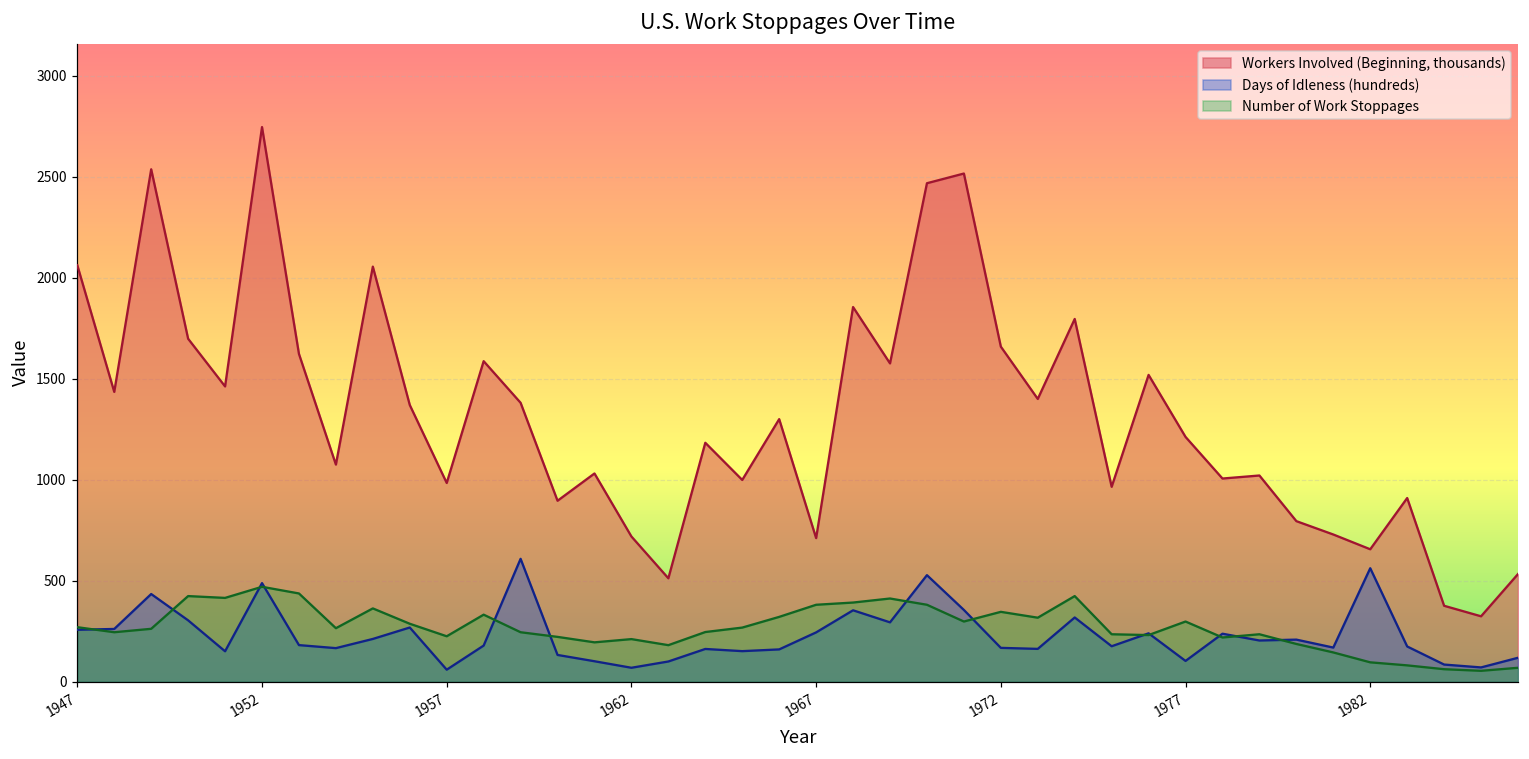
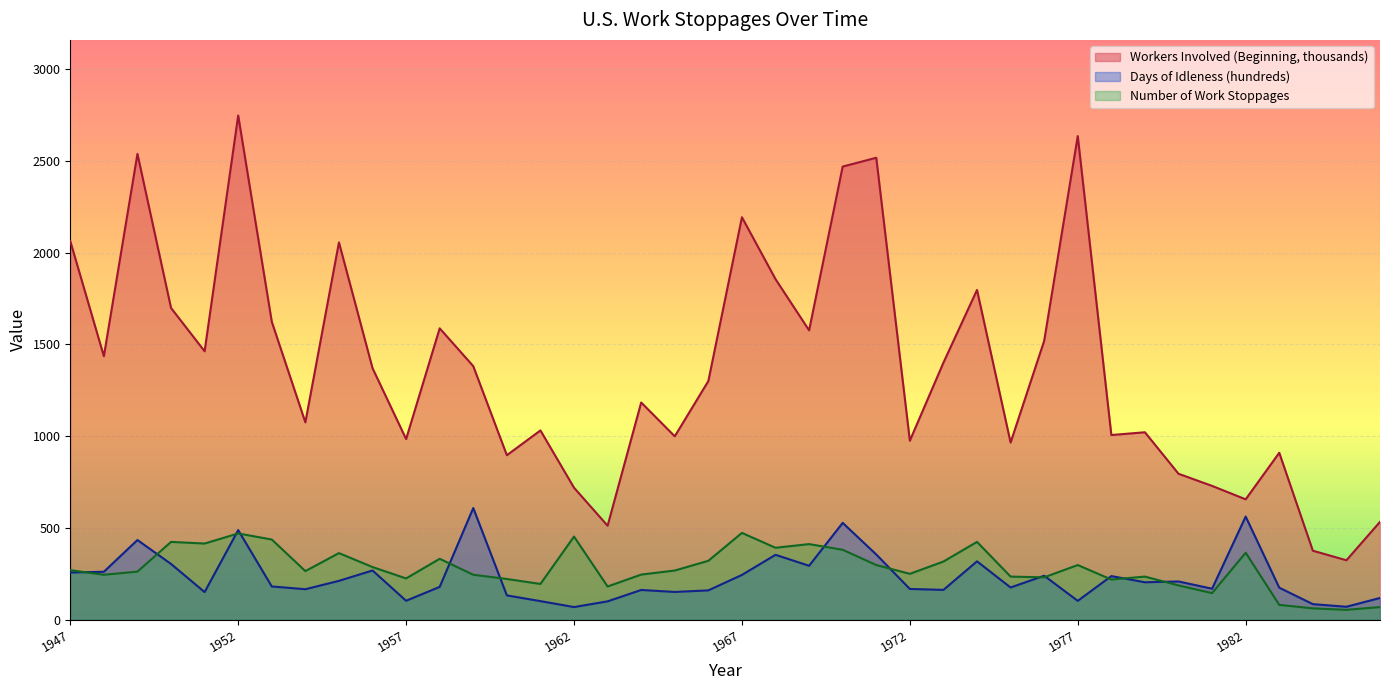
Days of Idleness (hundreds), 1957: 60 -> 100
Number of Work Stoppages, 1962: 210 -> 450
Workers Involved (Beginning, thousands), 1967: 710 -> 2190
Number of Work Stoppages, 1967: 380 -> 470
Workers Involved (Beginning, thousands), 1972: 1660 -> 980
Number of Work Stoppages, 1972: 350 -> 250
Workers Involved (Beginning, thousands), 1977: 1210 -> 2630
Number of Work Stoppages, 1982: 100 -> 370
